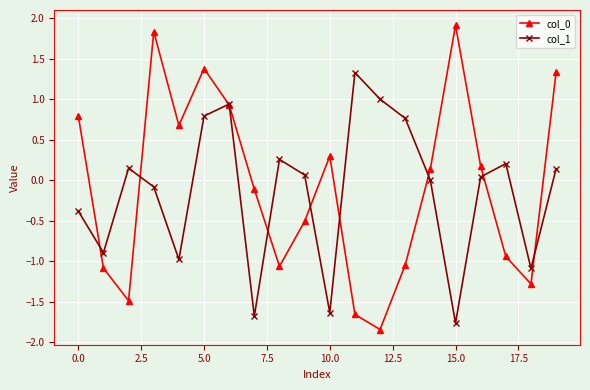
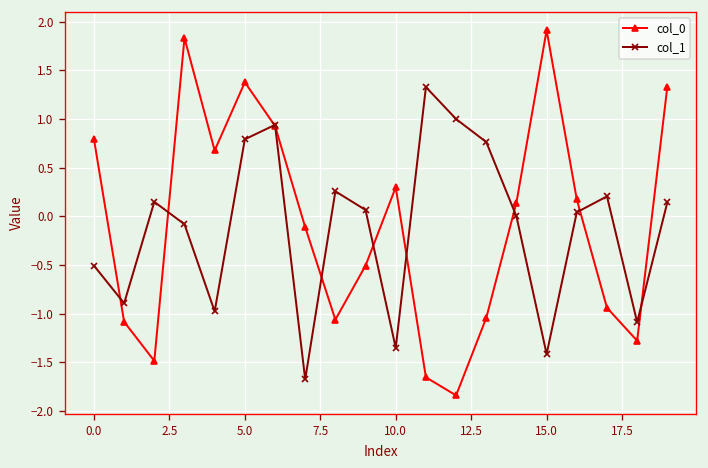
col_1, 0.0: -0.4 -> -0.5
col_1, 10.0: -1.6 -> -1.4
col_1, 15.0: -1.8 -> -1.4
